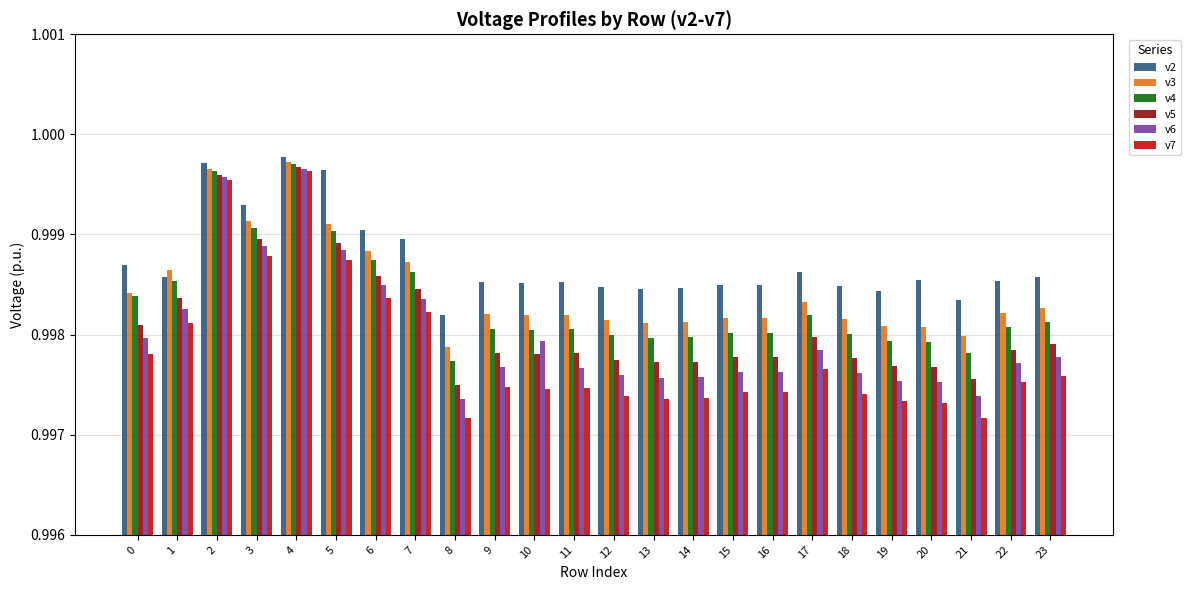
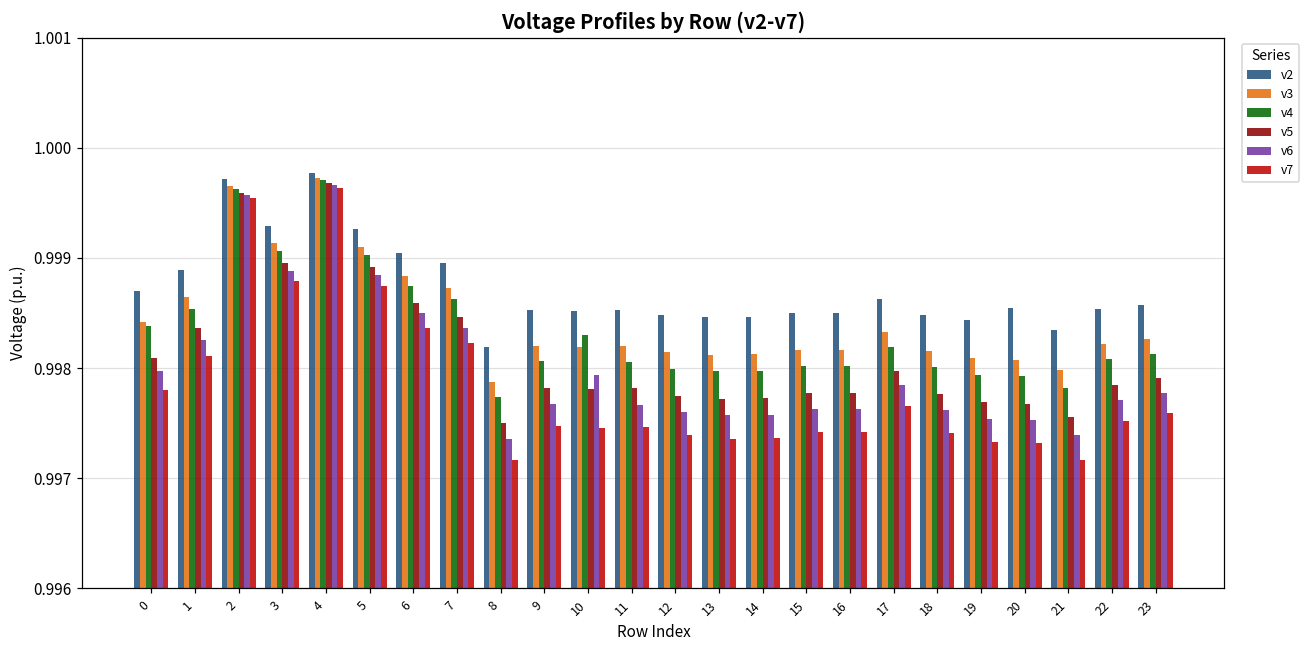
v2, 1: 0.99858 -> 0.99889
v2, 5: 0.99964 -> 0.99926
v4, 10: 0.99805 -> 0.99830
